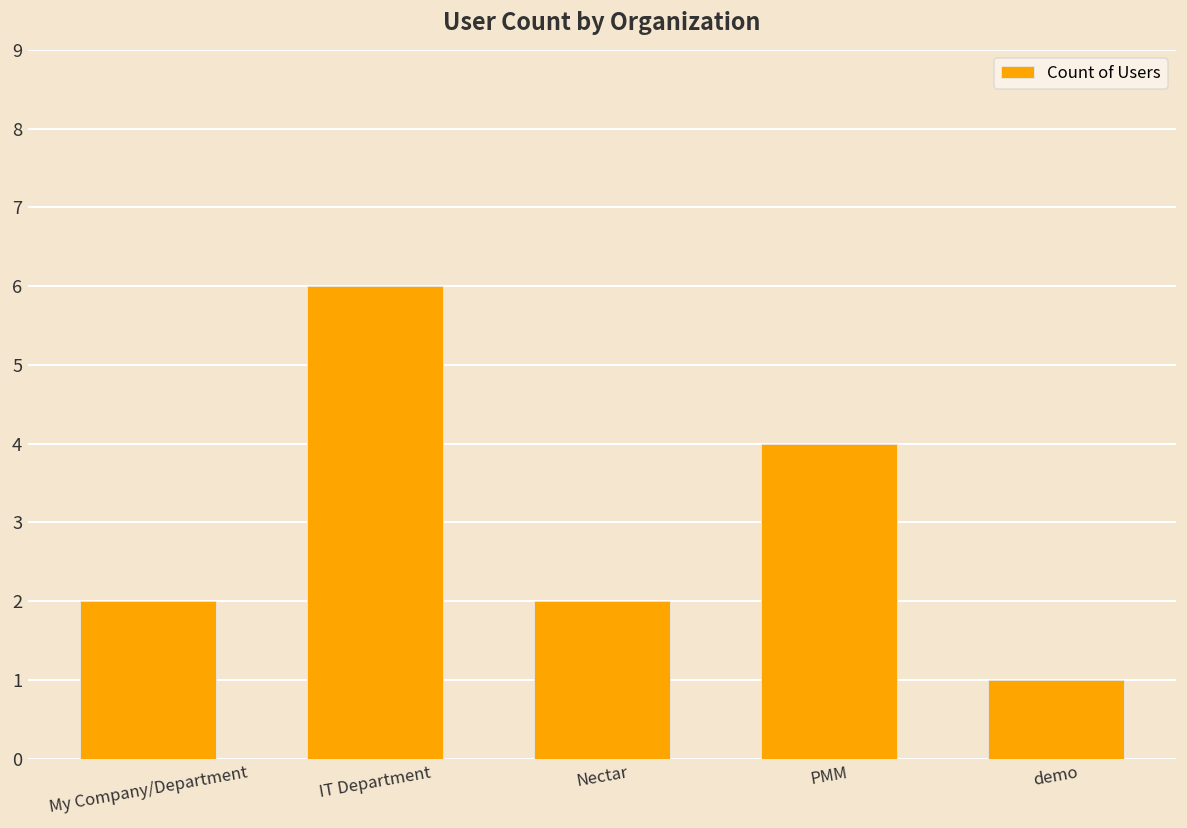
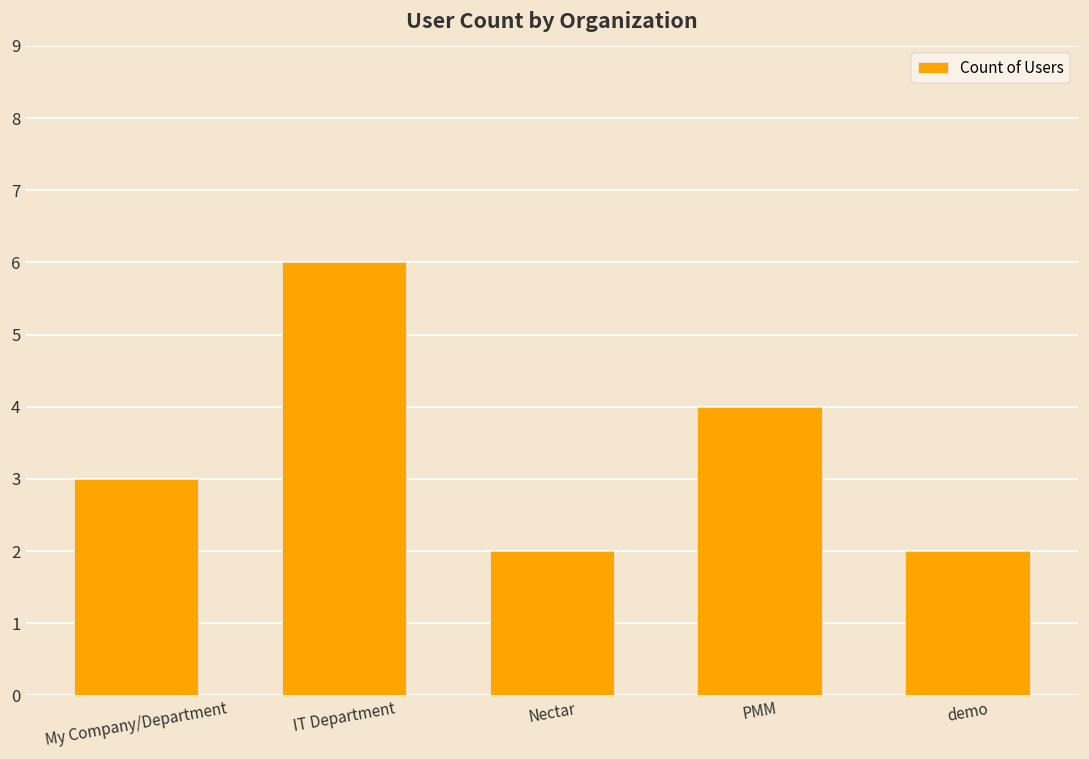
My Company/Department: 2 -> 3
demo: 1 -> 2
